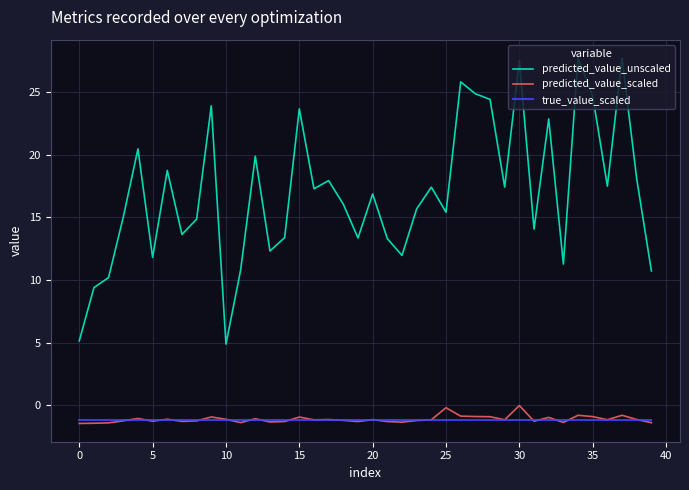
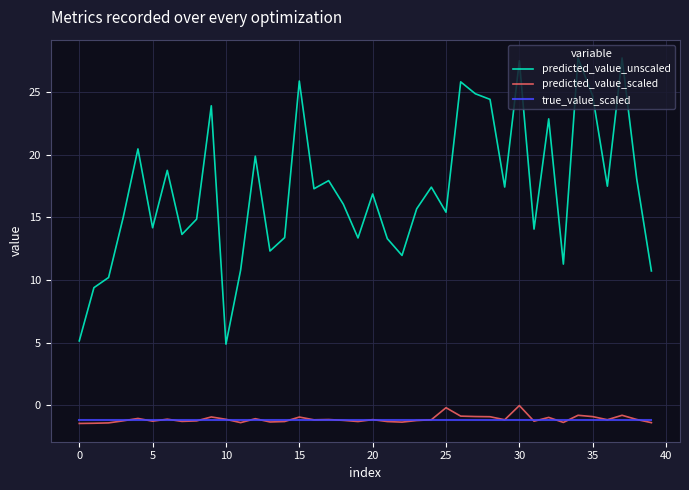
predicted_value_unscaled, 5: 11.8 -> 14.2
predicted_value_unscaled, 15: 23.7 -> 25.9
